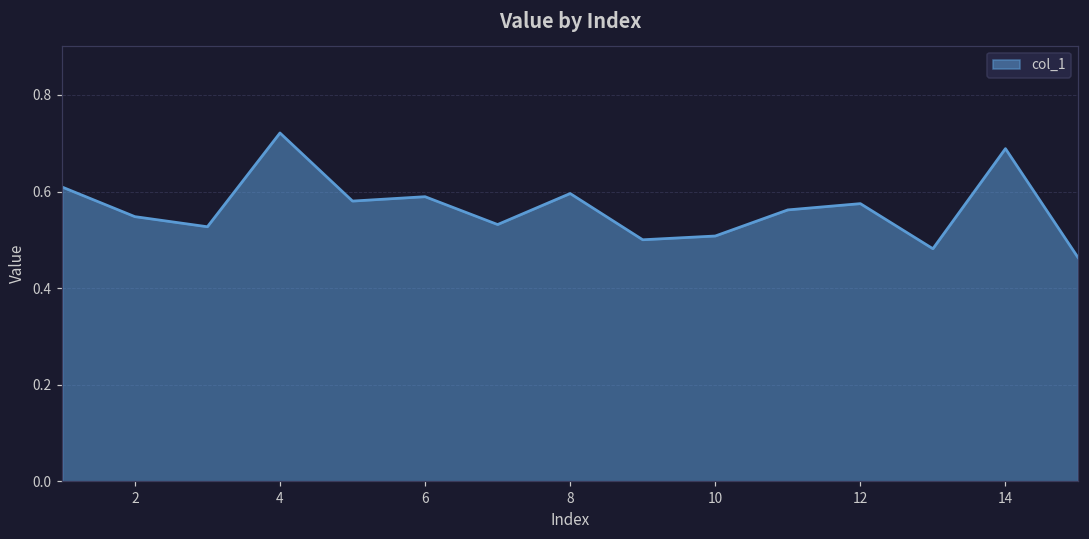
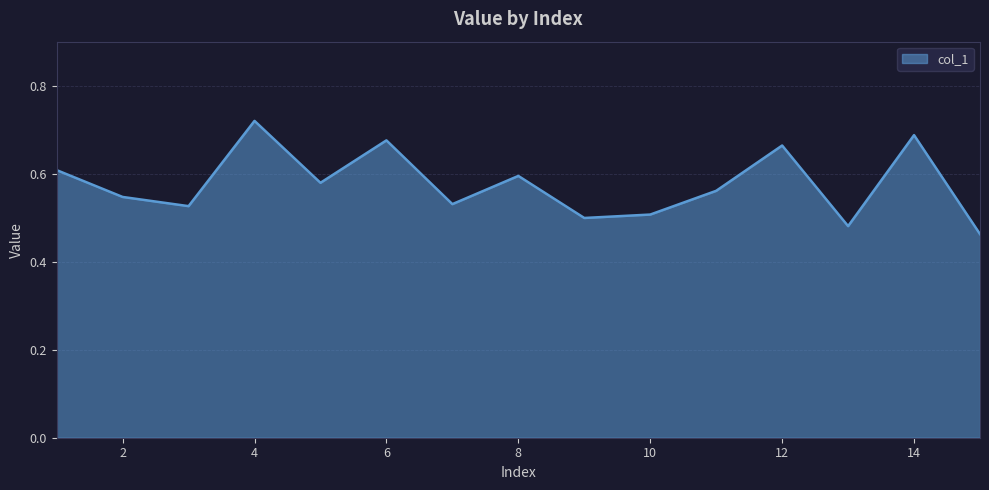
6: 0.59 -> 0.68
12: 0.58 -> 0.67
